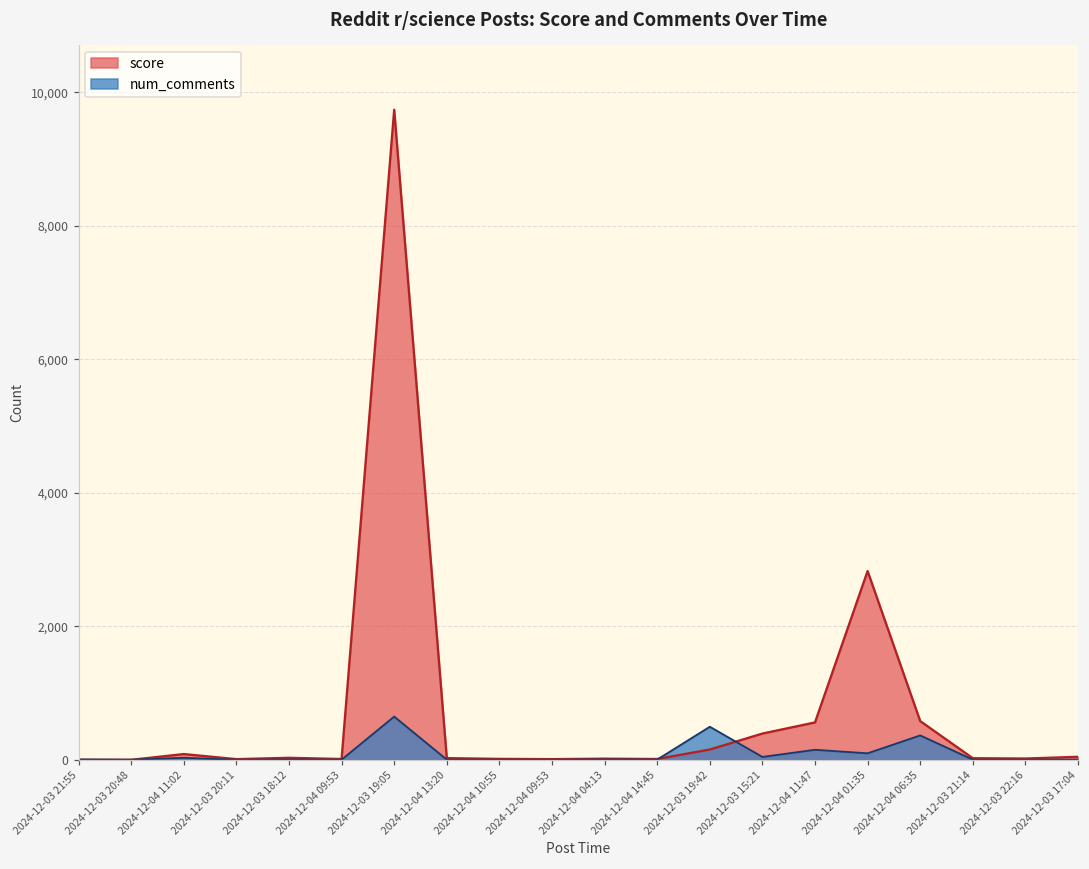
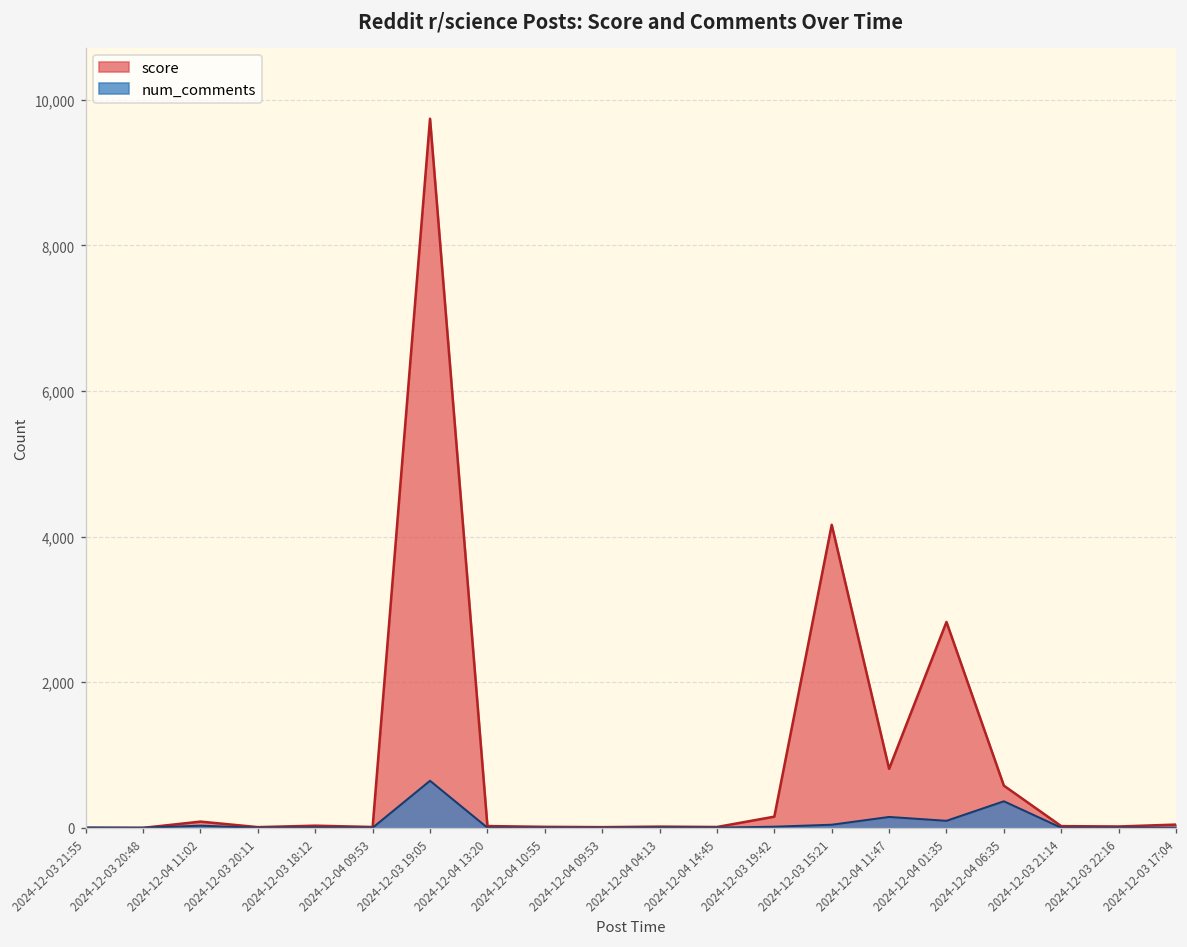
num_comments, 2024-12-03 19:42: 500 -> 0
score, 2024-12-03 15:21: 400 -> 4,200
score, 2024-12-04 11:47: 600 -> 800
